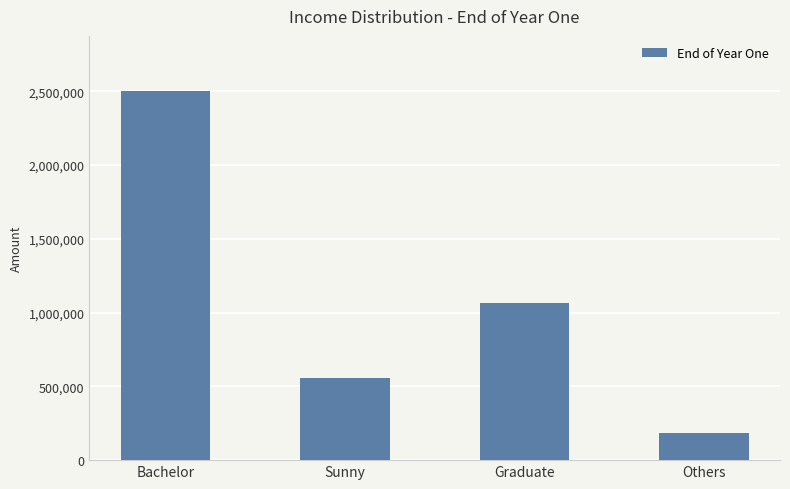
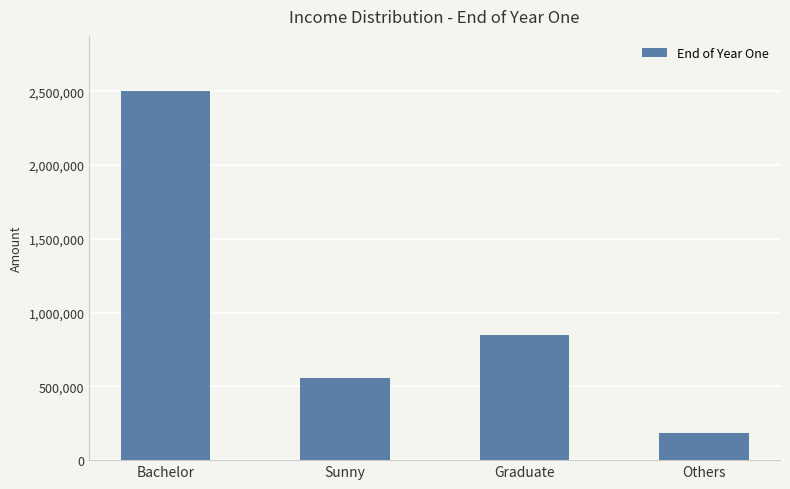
Graduate: 1,060,000 -> 850,000
